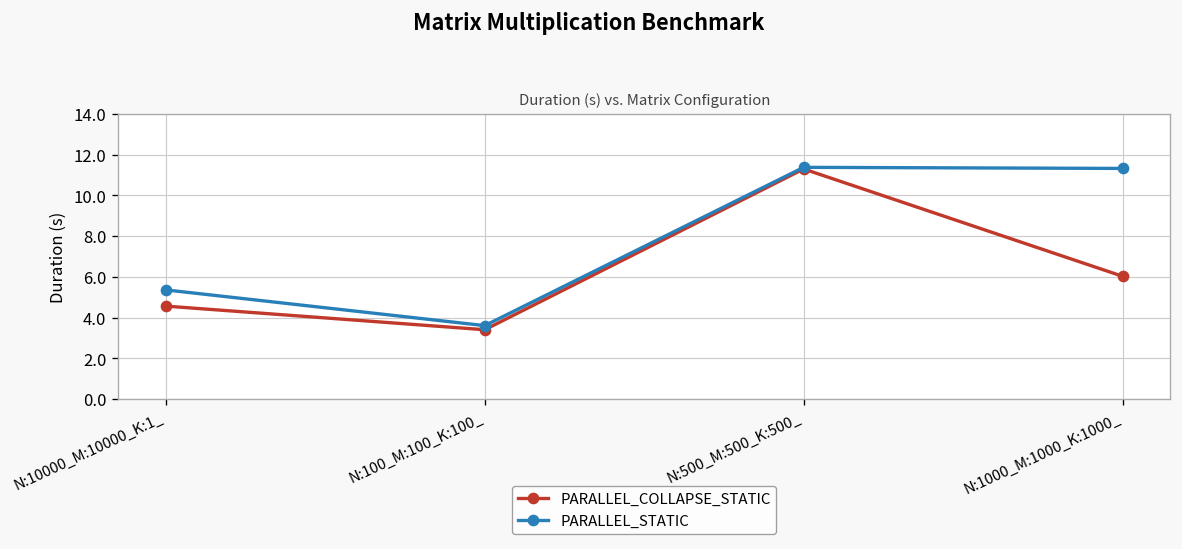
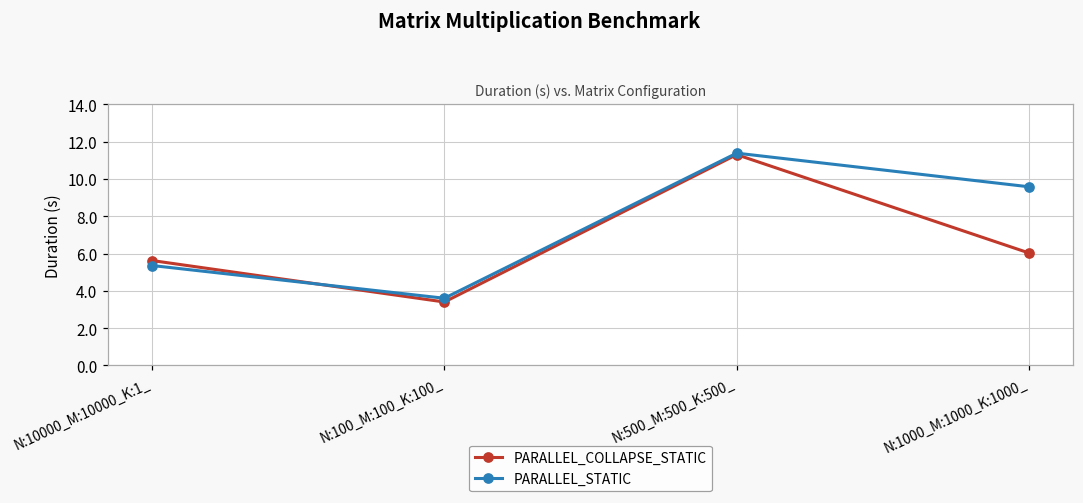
PARALLEL_COLLAPSE_STATIC, N:10000_M:10000_K:1_: 4.6 -> 5.6
PARALLEL_STATIC, N:1000_M:1000_K:1000_: 11.3 -> 9.6
